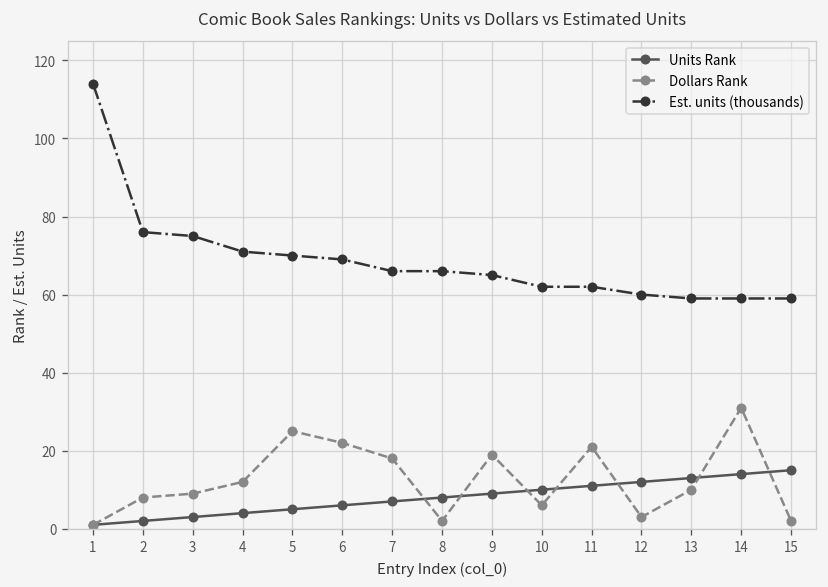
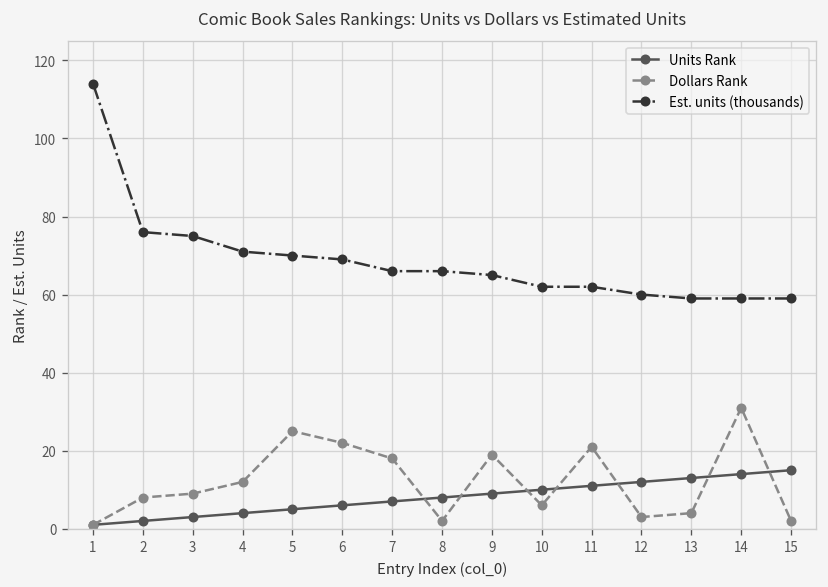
Dollars Rank, 13: 10 -> 4
